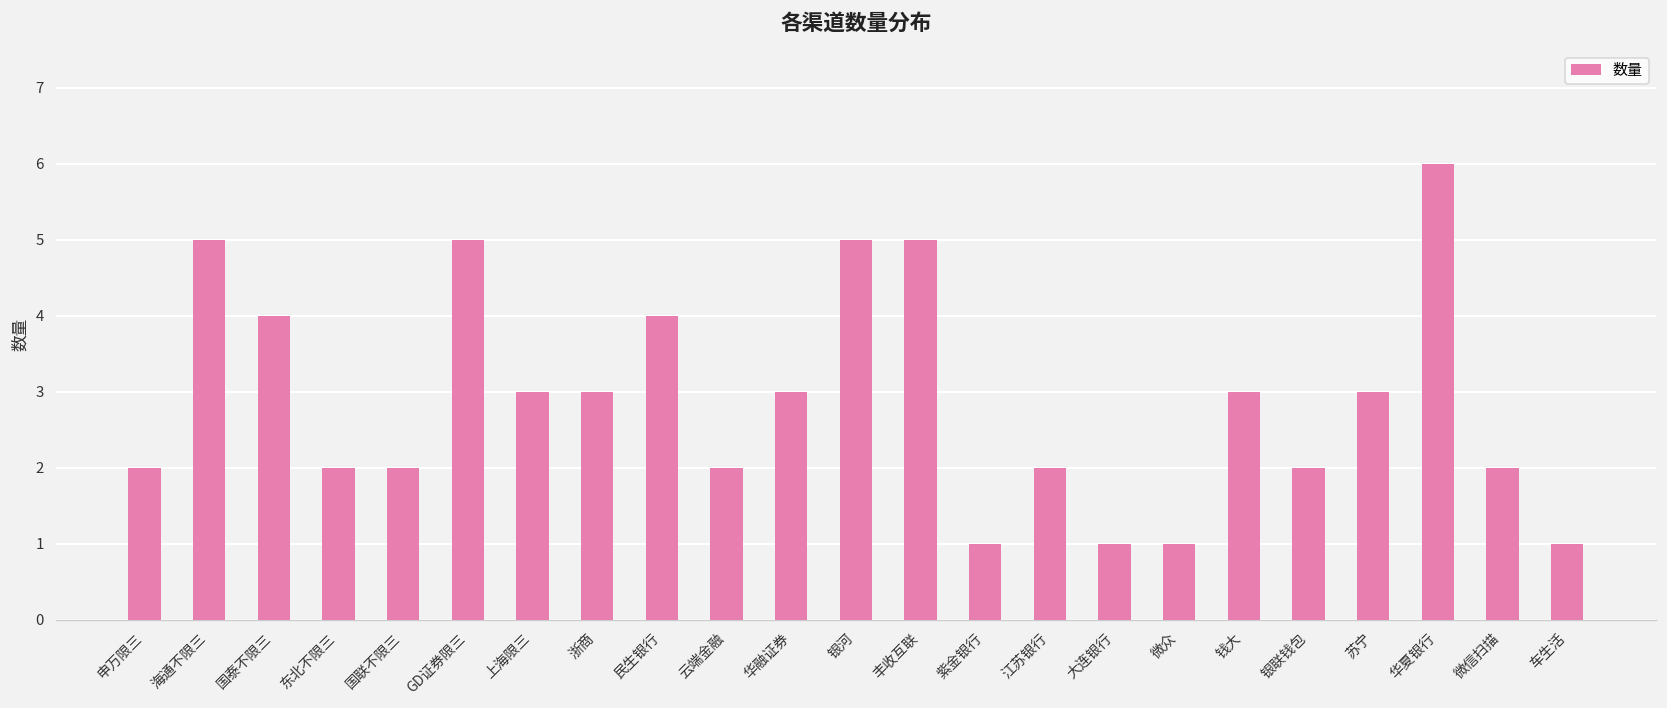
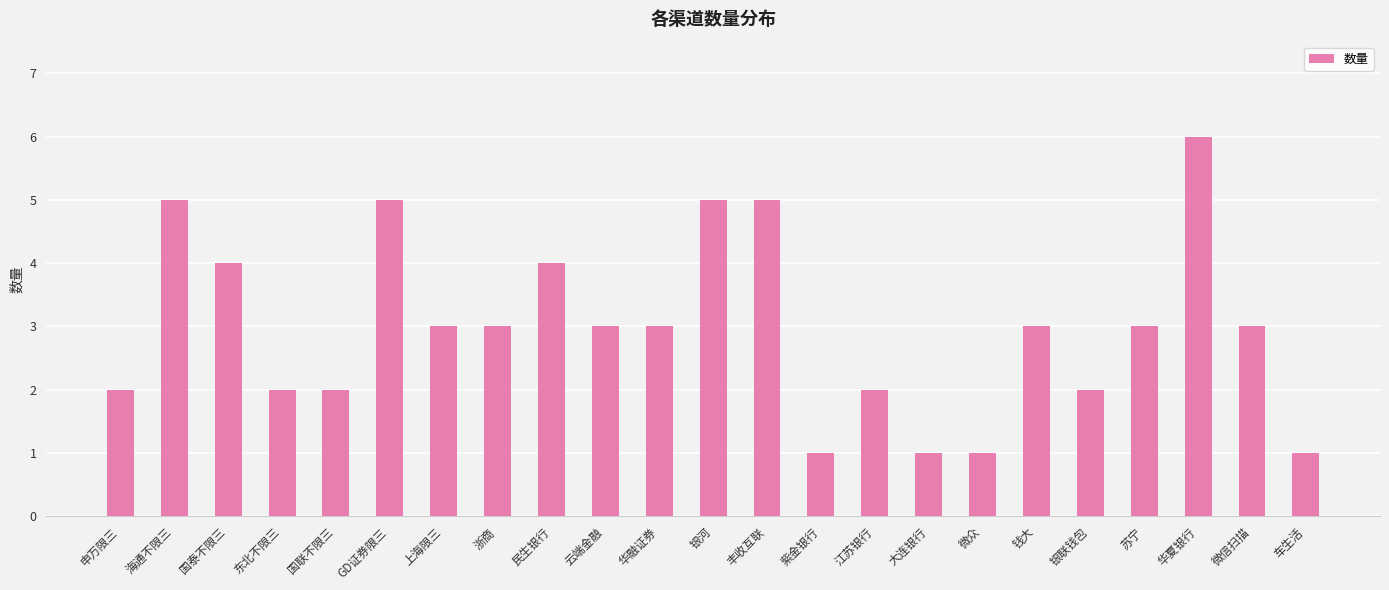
云端金融: 2 -> 3
微信扫描: 2 -> 3
